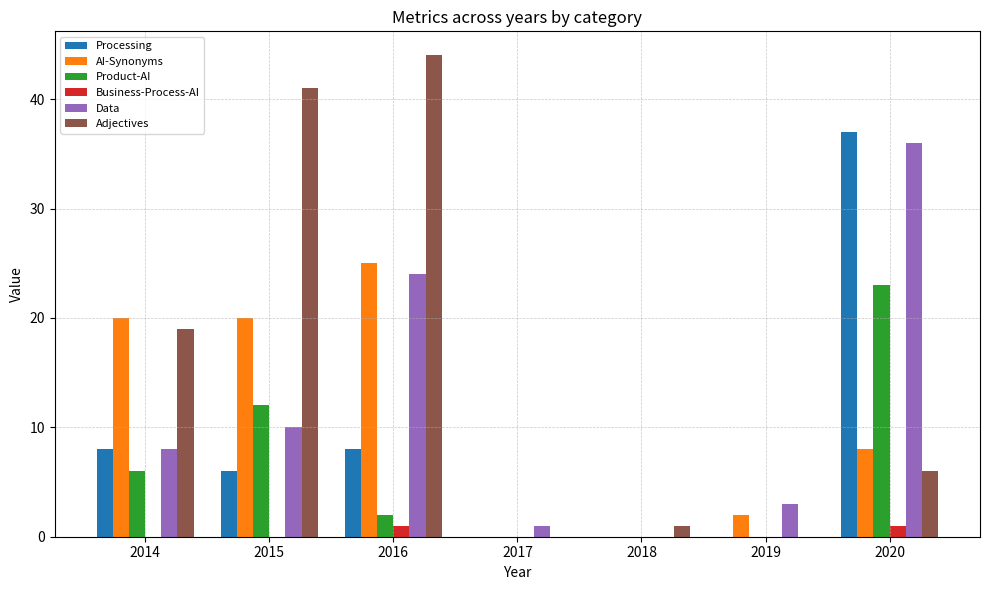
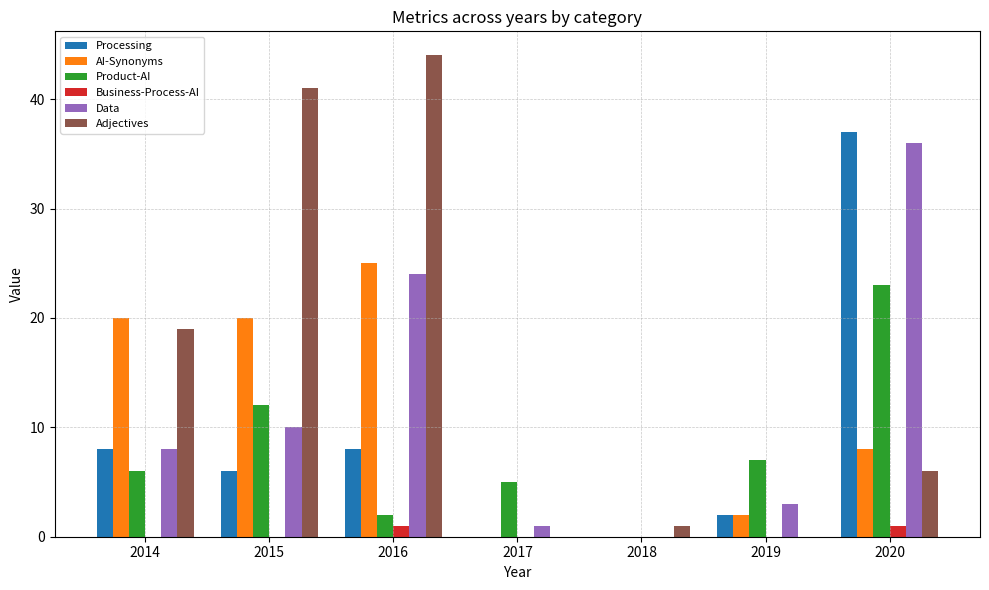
Product-AI, 2017: 0 -> 5
Processing, 2019: 0 -> 2
Product-AI, 2019: 0 -> 7
